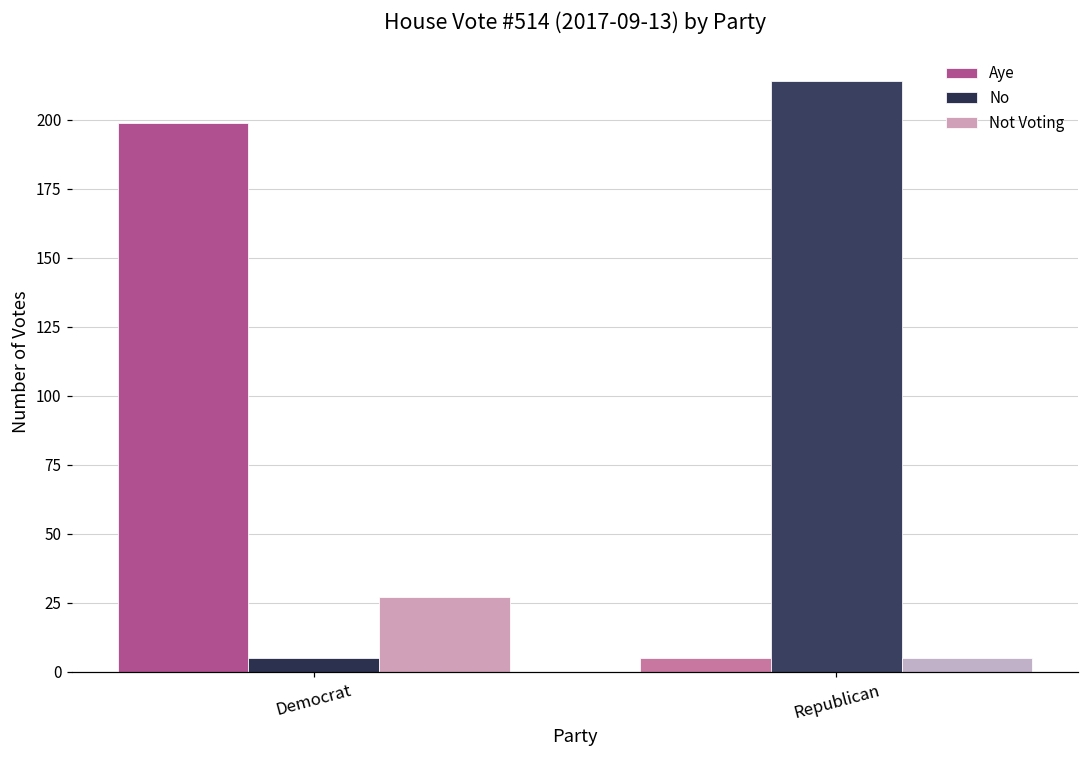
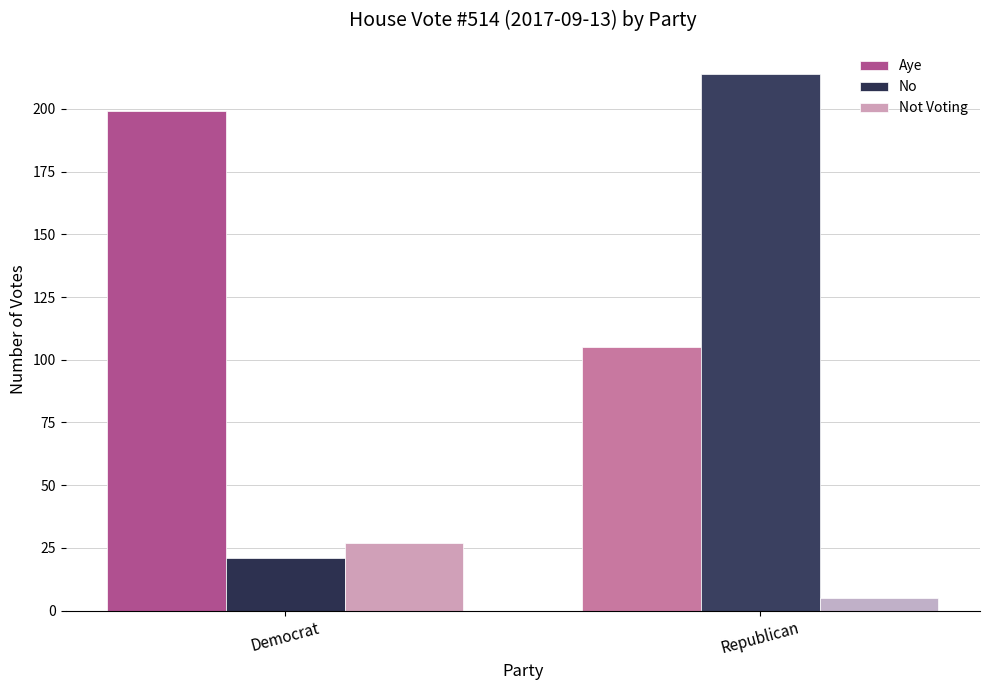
No, Democrat: 5 -> 21
Aye, Republican: 5 -> 105
